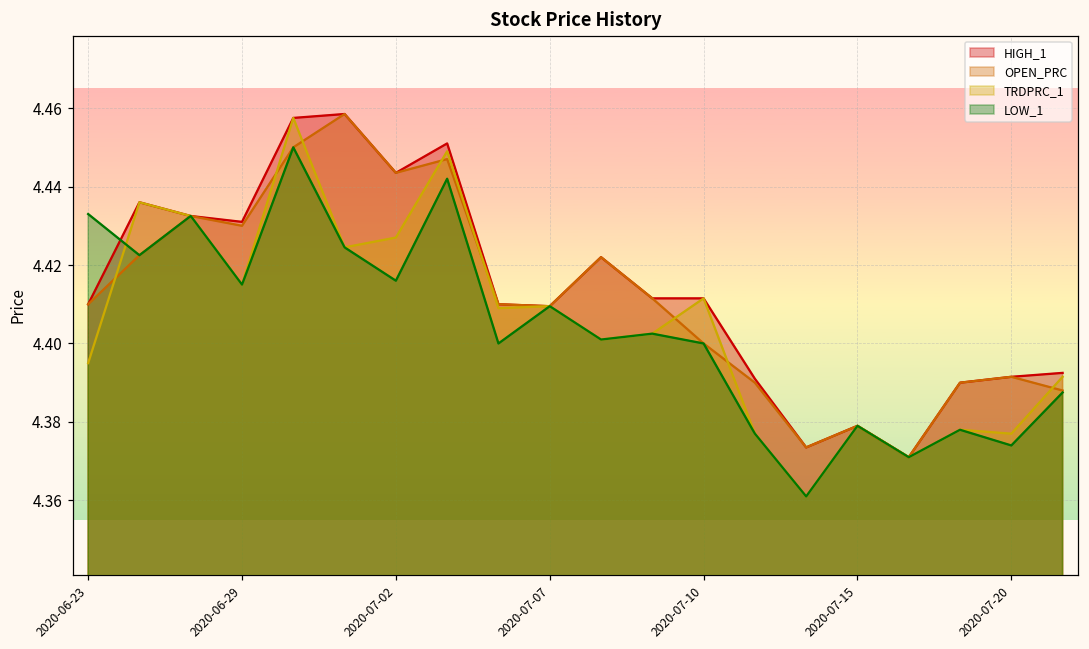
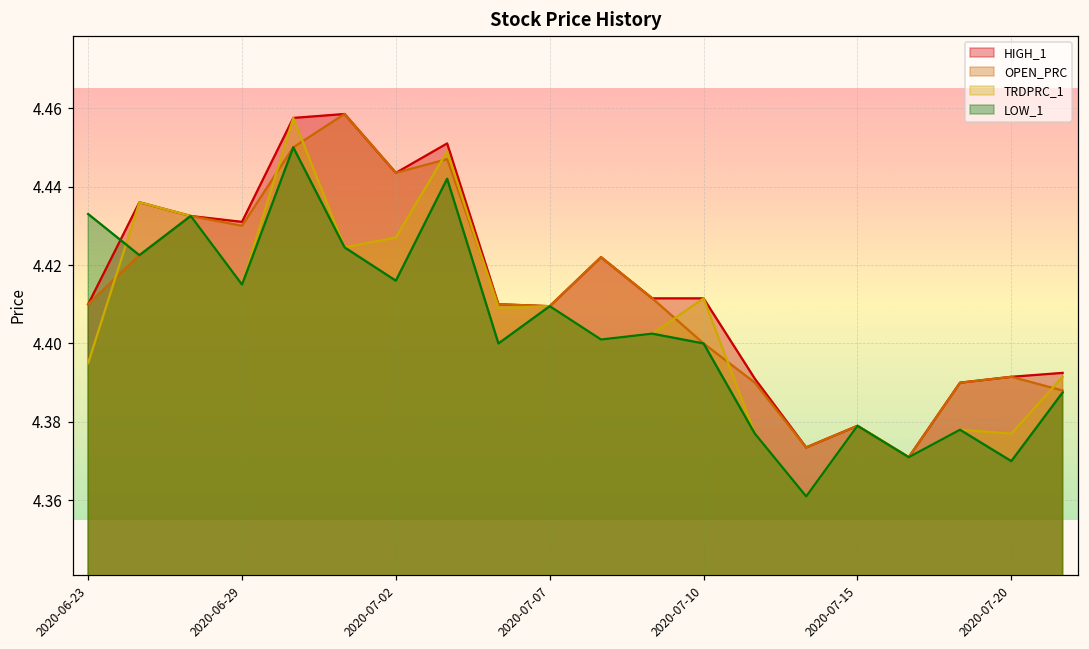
LOW_1, 2020-07-20: 4.374 -> 4.370
